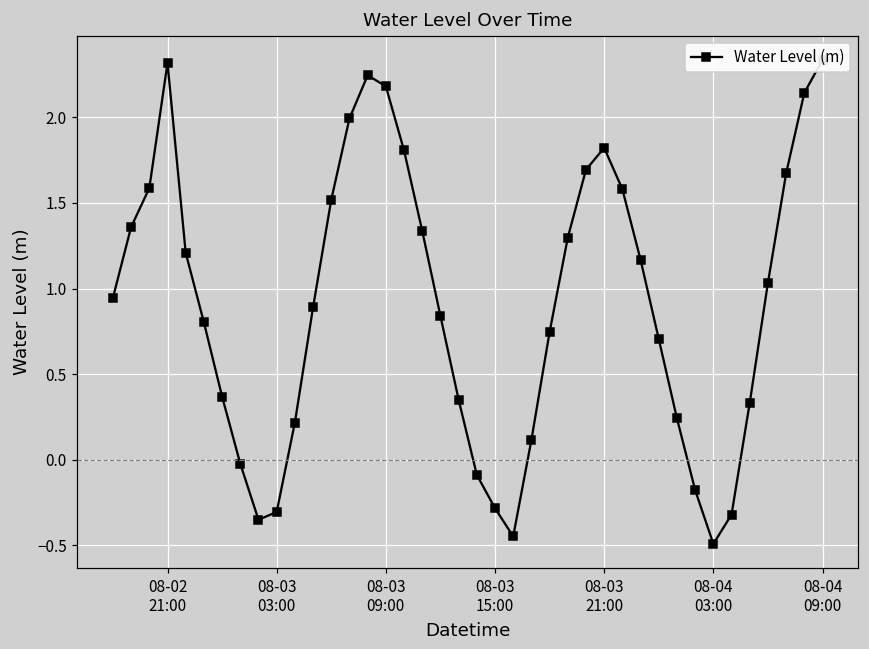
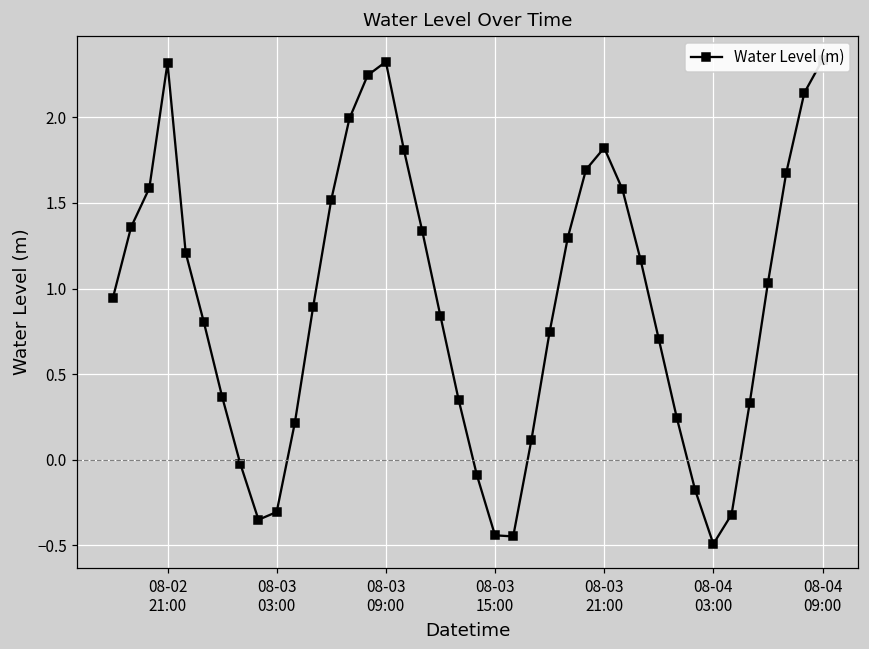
08-03 09:00: 2.18 -> 2.32
08-03 15:00: -0.28 -> -0.44
